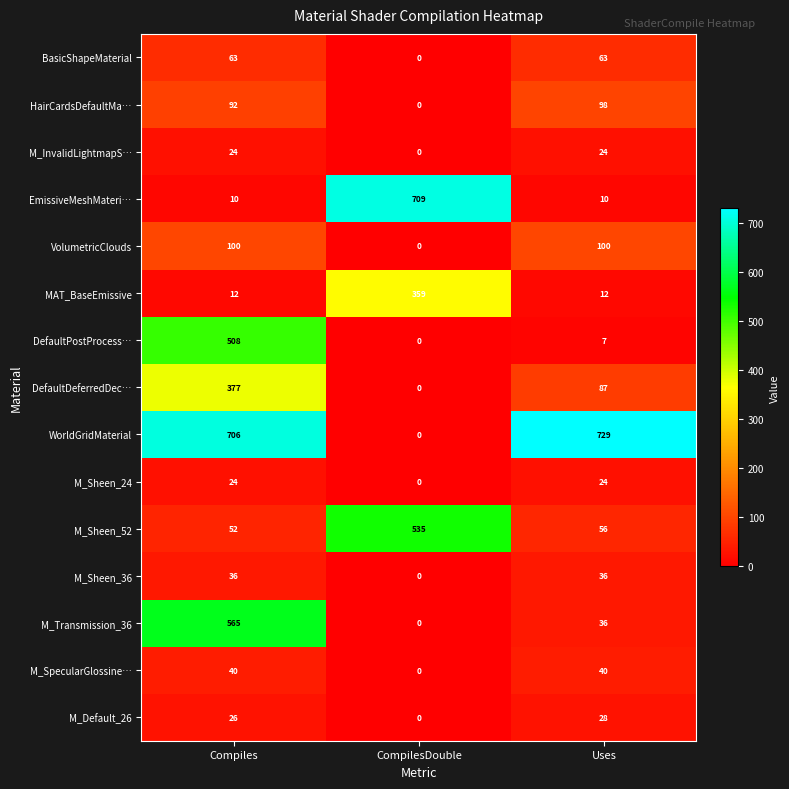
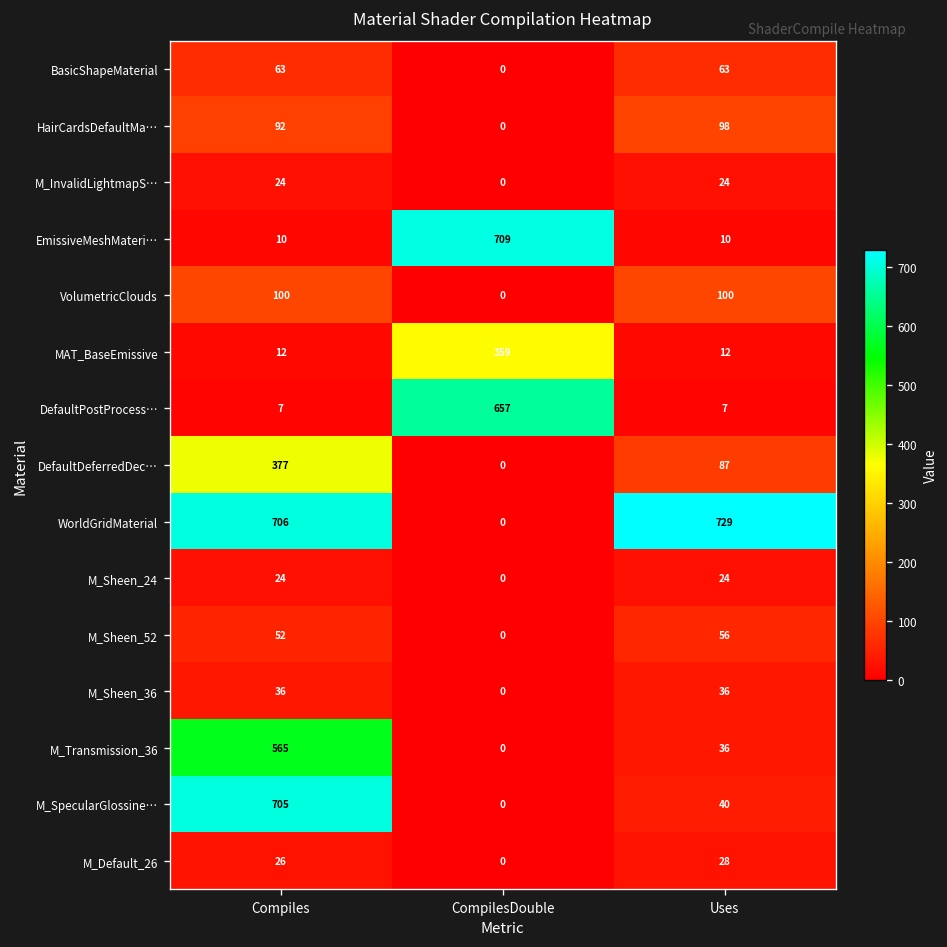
DefaultPostProcess…, Compiles: 508 -> 7
DefaultPostProcess…, CompilesDouble: 0 -> 657
M_Sheen_52, CompilesDouble: 535 -> 0
M_SpecularGlossine…, Compiles: 40 -> 705
